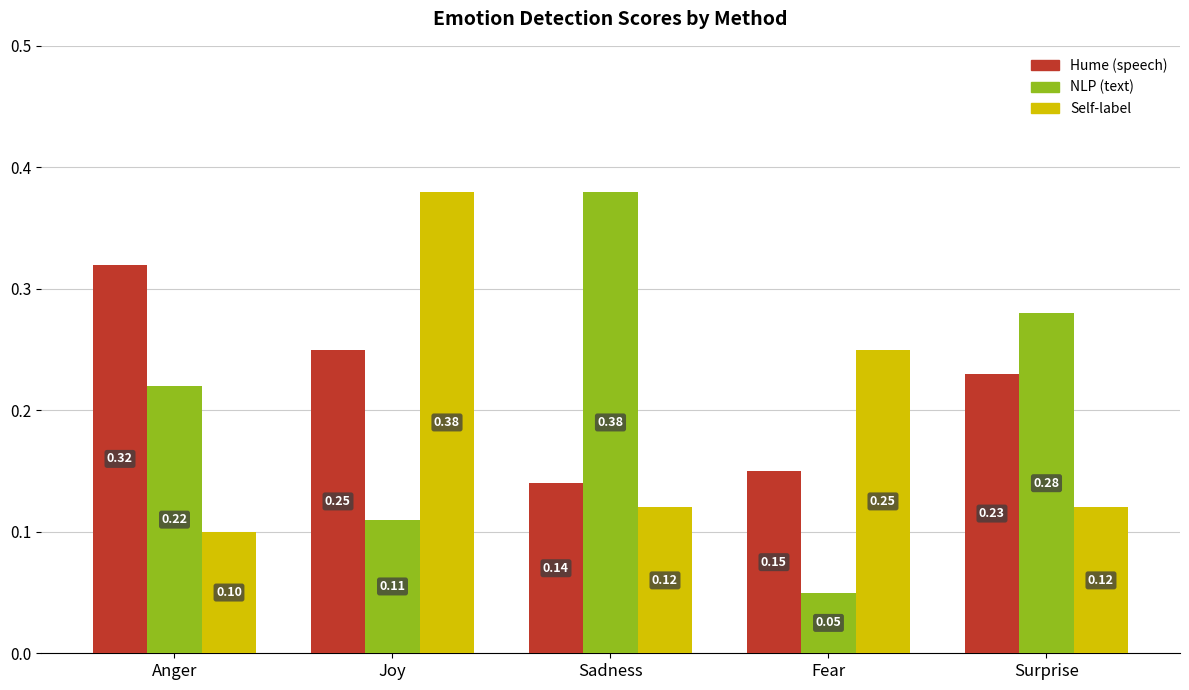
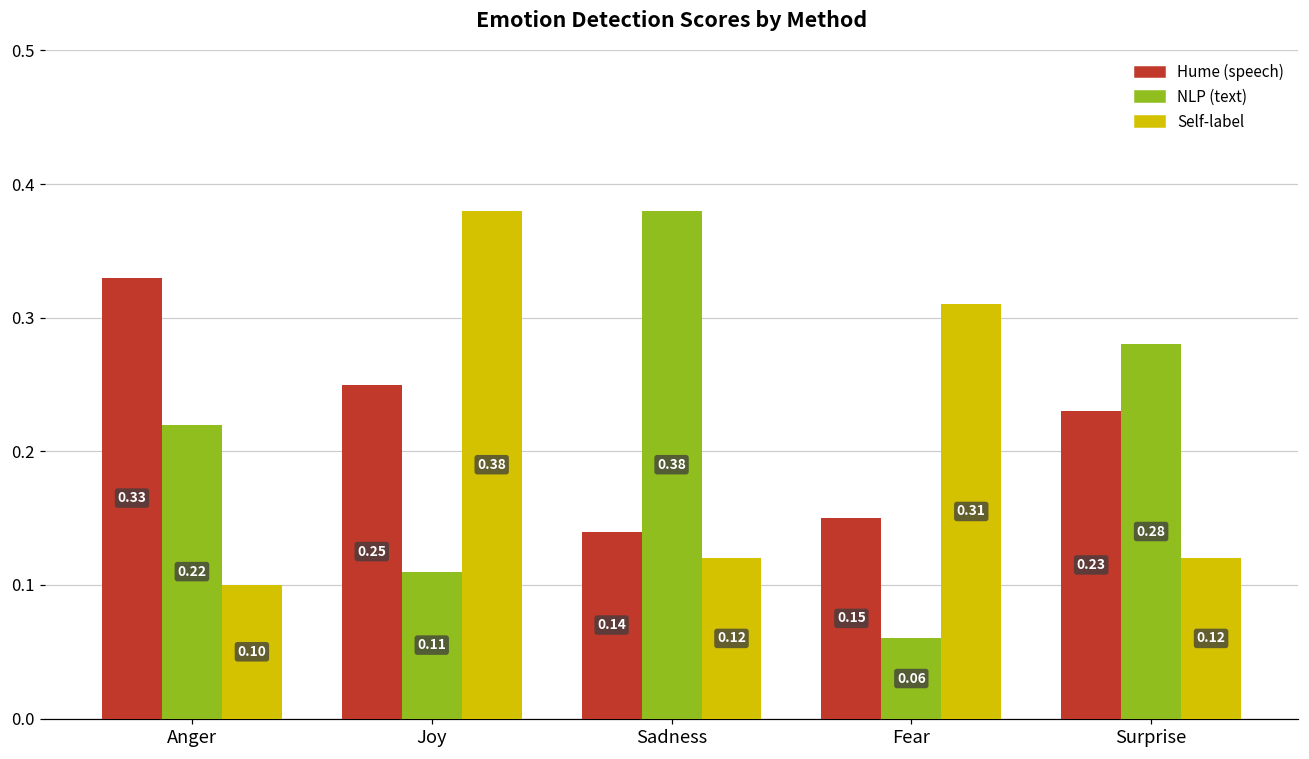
Hume (speech), Anger: 0.32 -> 0.33
NLP (text), Fear: 0.05 -> 0.06
Self-label, Fear: 0.25 -> 0.31
